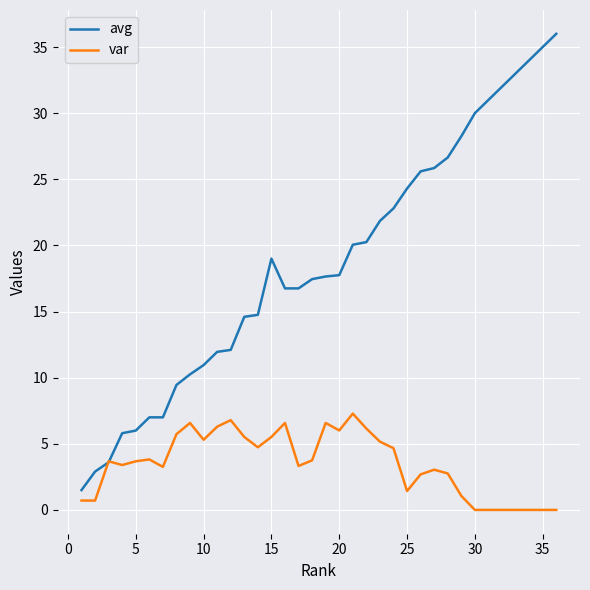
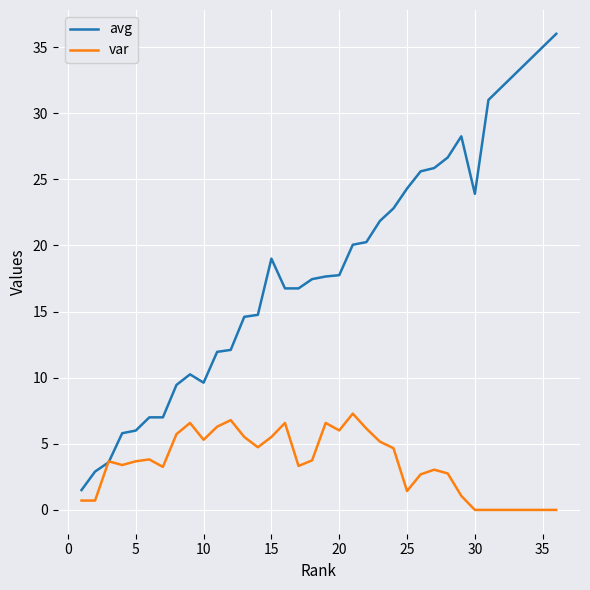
avg, 10: 11.0 -> 9.6
avg, 30: 30.0 -> 23.9
